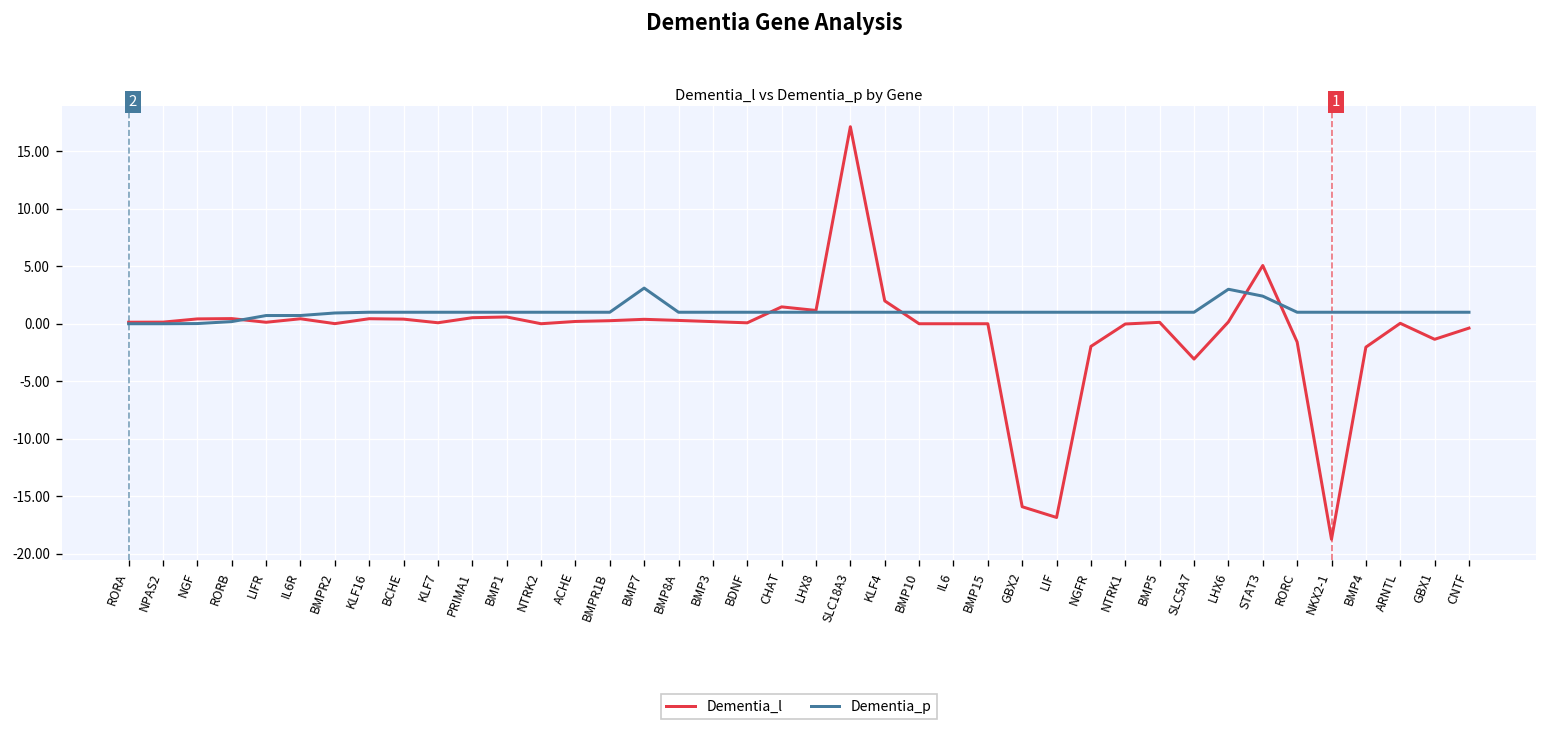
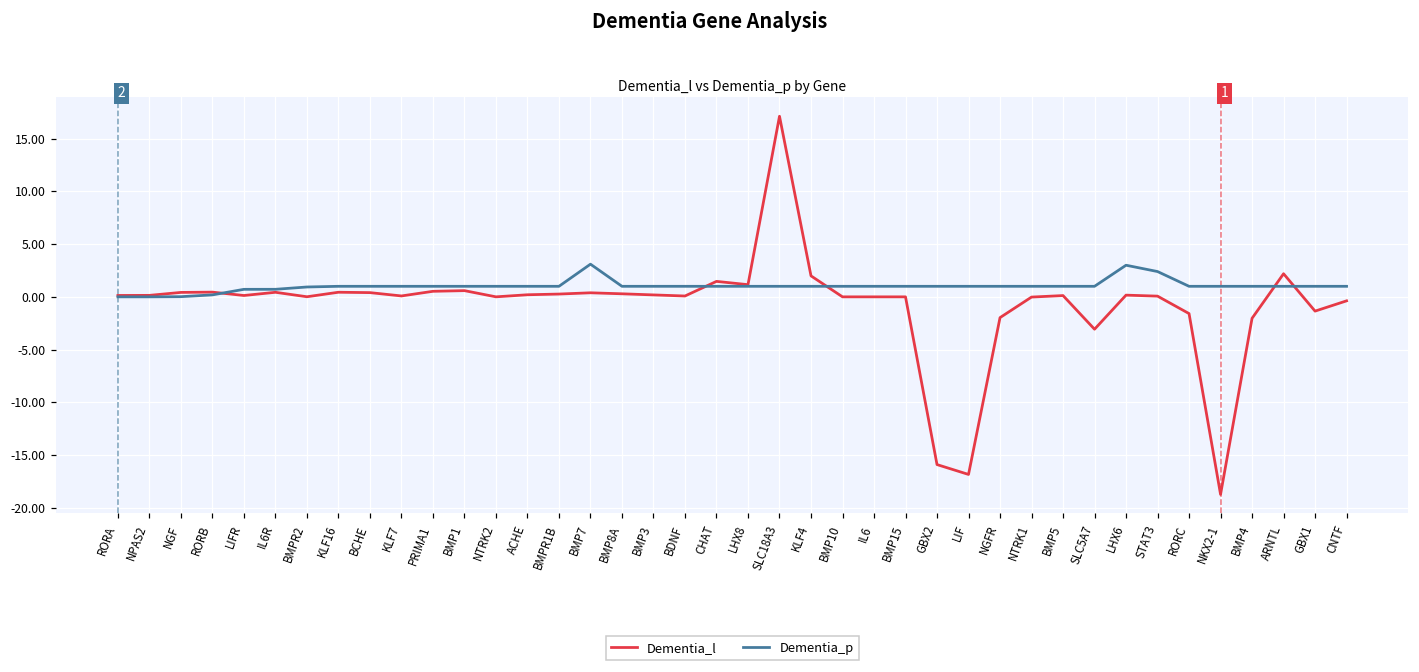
Dementia_l, STAT3: 5 -> 0
Dementia_l, ARNTL: 0 -> 2
